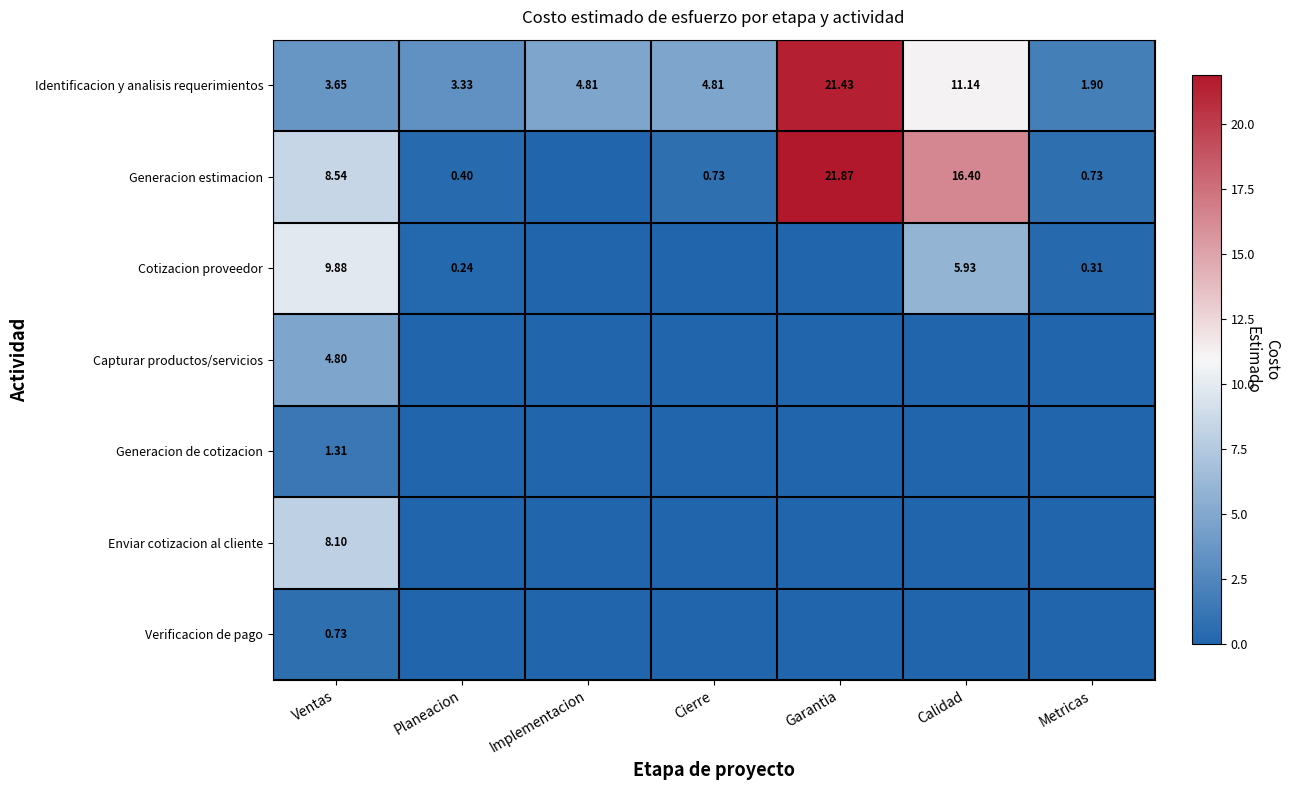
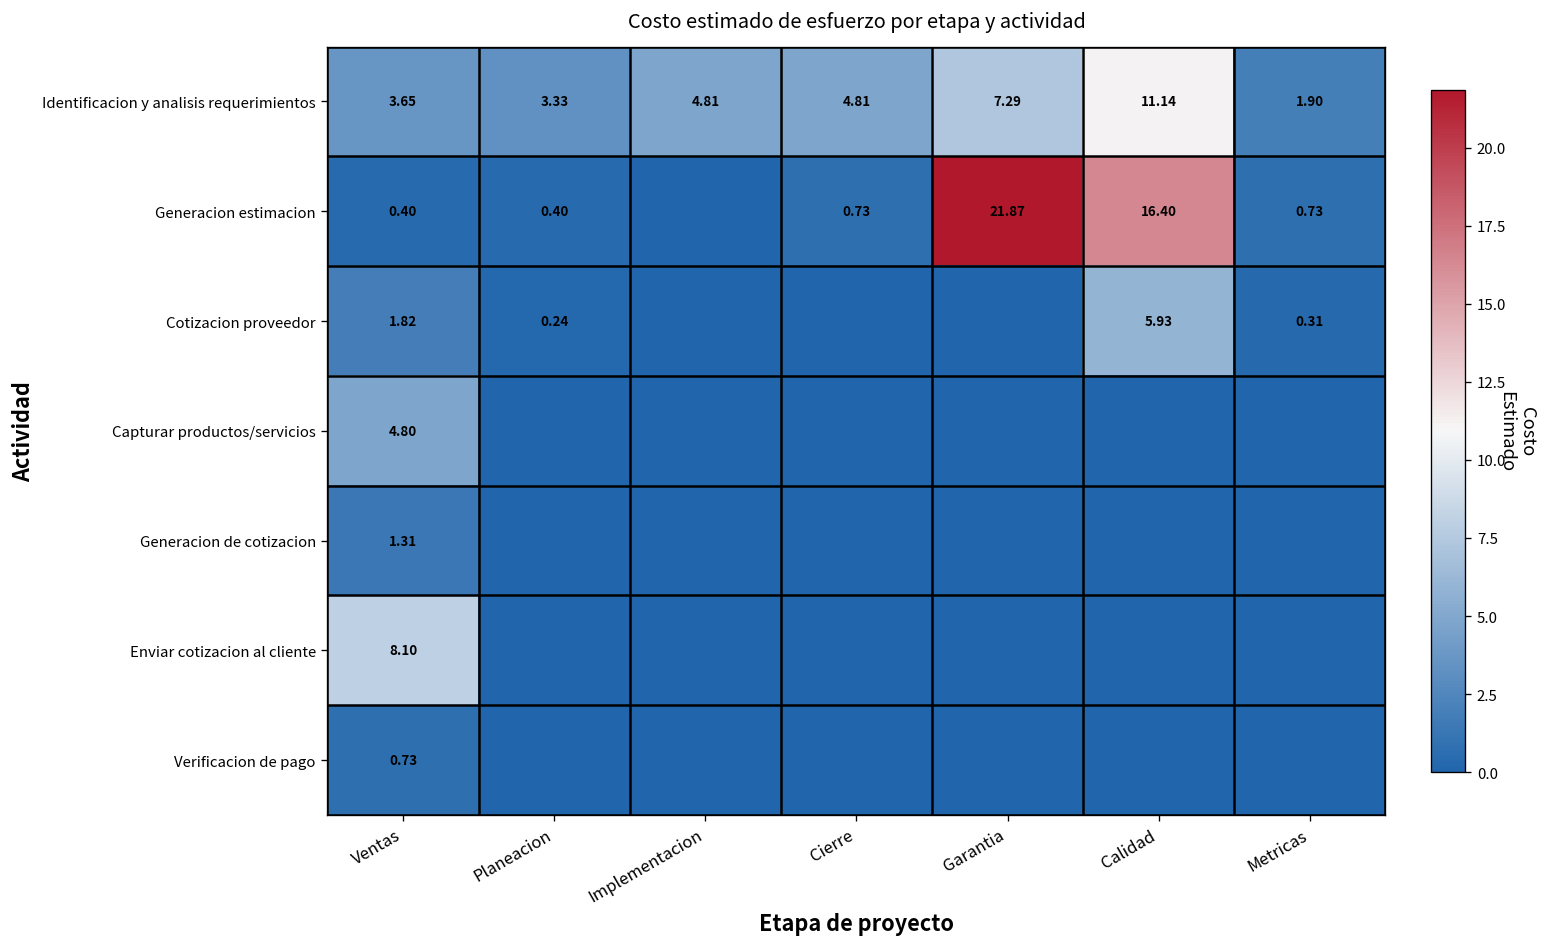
Identificacion y analisis requerimientos, Garantia: 21.43 -> 7.29
Generacion estimacion, Ventas: 8.54 -> 0.40
Cotizacion proveedor, Ventas: 9.88 -> 1.82
